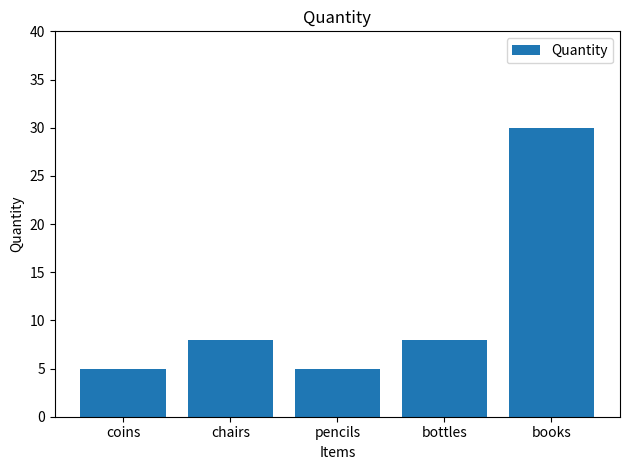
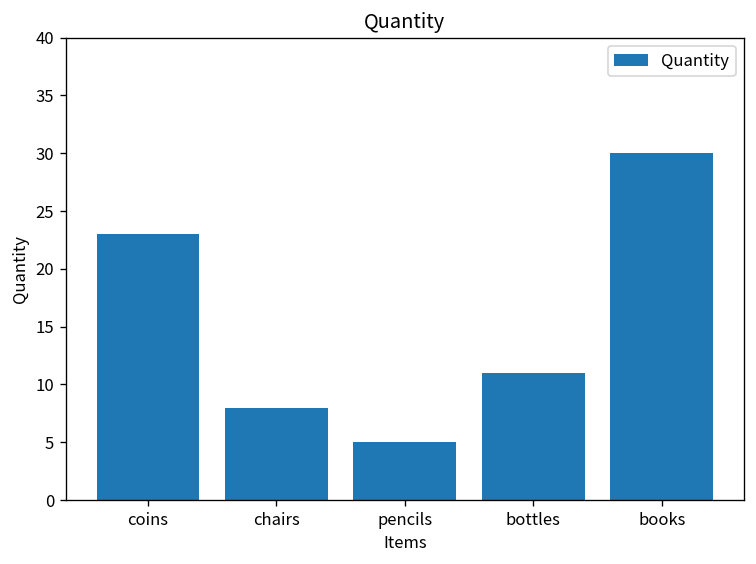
coins: 5 -> 23
bottles: 8 -> 11
